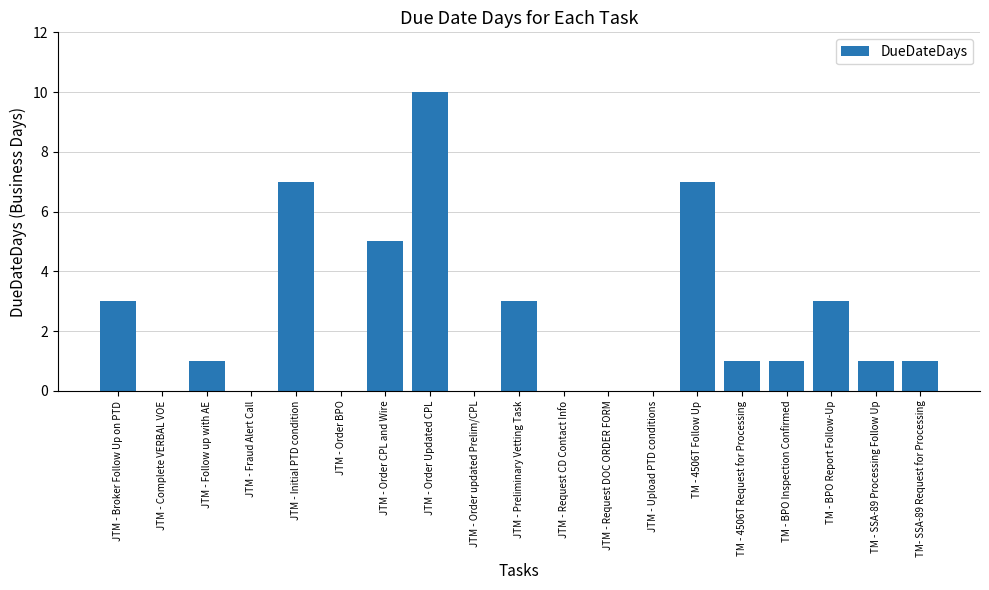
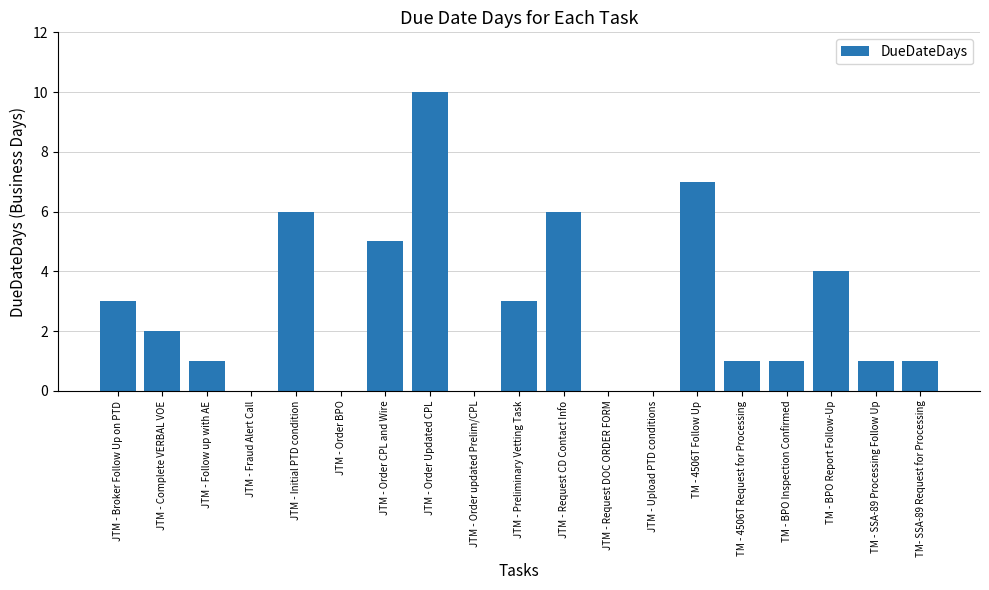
JTM - Complete VERBAL VOE: 0 -> 2
JTM - Initial PTD condition: 7 -> 6
JTM - Request CD Contact Info: 0 -> 6
TM - BPO Report Follow-Up: 3 -> 4
